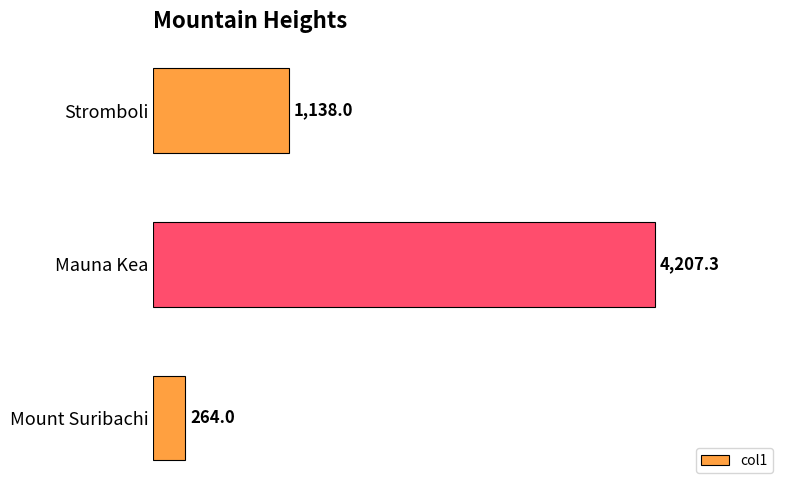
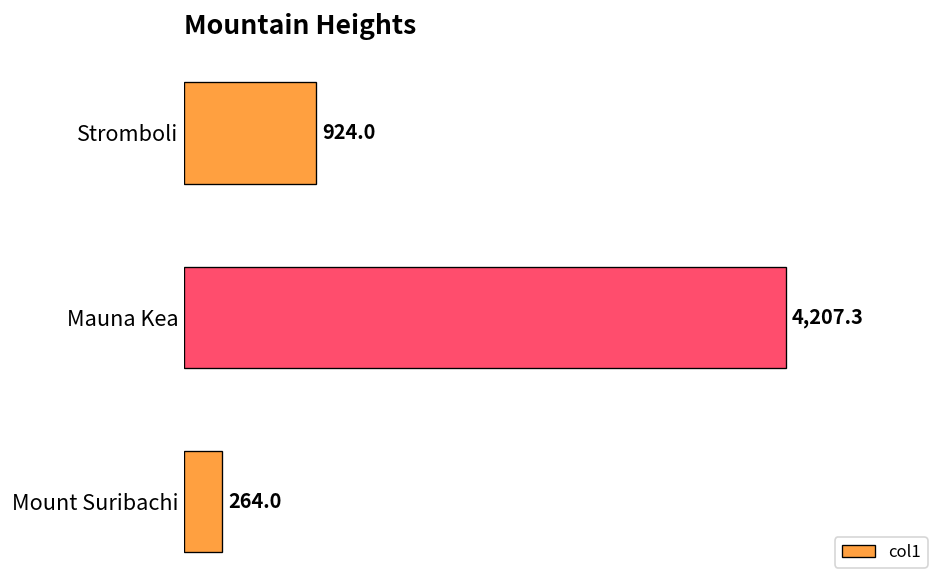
Stromboli: 1,138.0 -> 924.0
